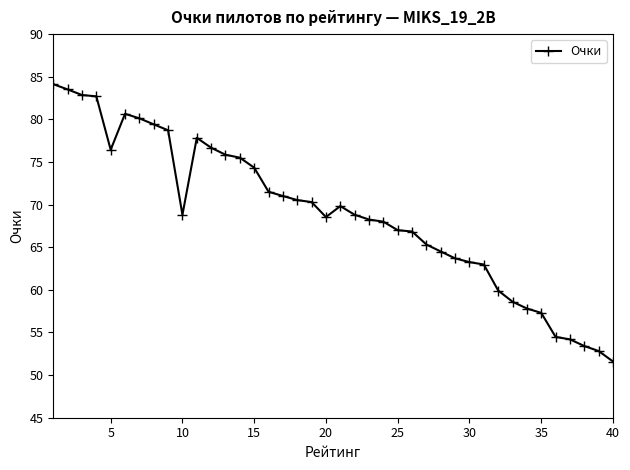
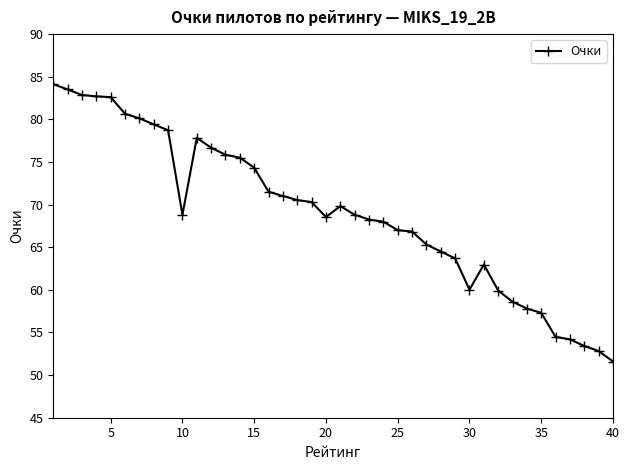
5: 76 -> 83
30: 63 -> 60
